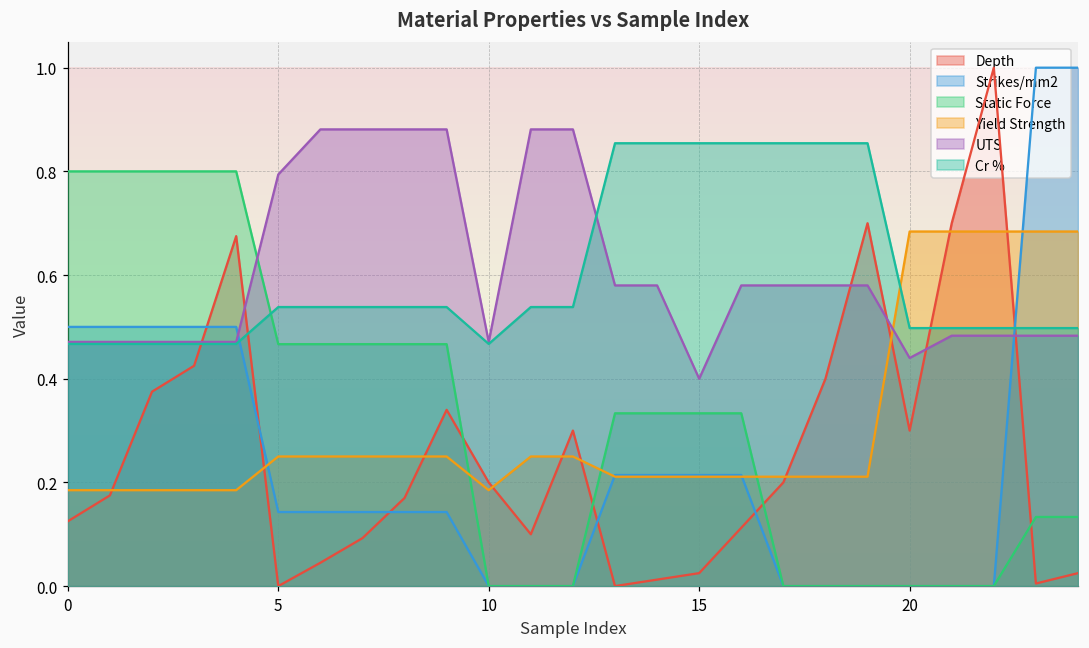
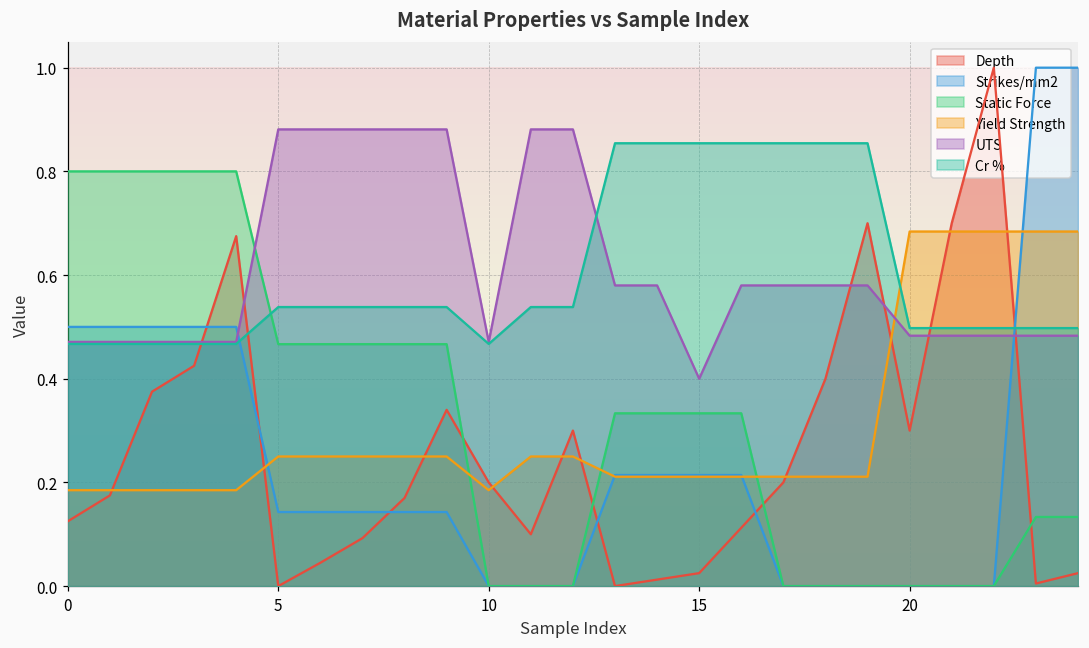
UTS, 5: 0.79 -> 0.88
UTS, 20: 0.44 -> 0.48
